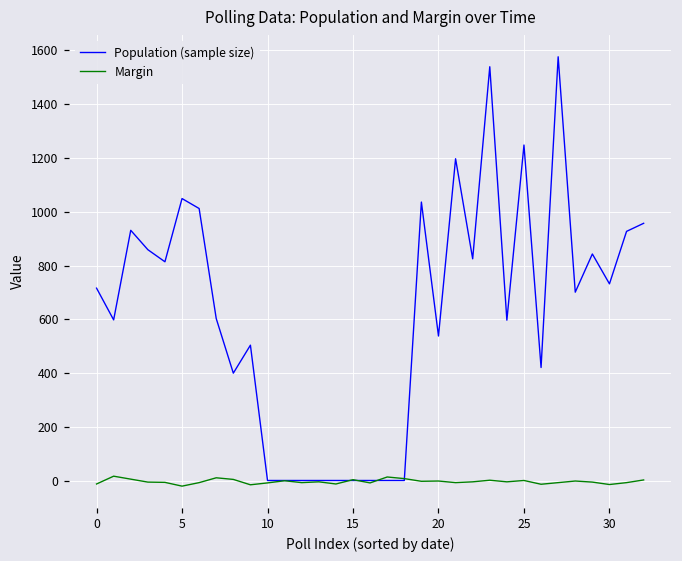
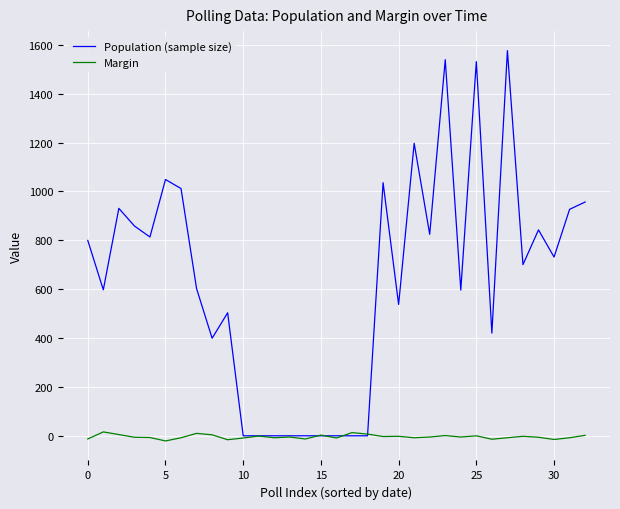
Population (sample size), 0: 720 -> 800
Population (sample size), 25: 1250 -> 1530
